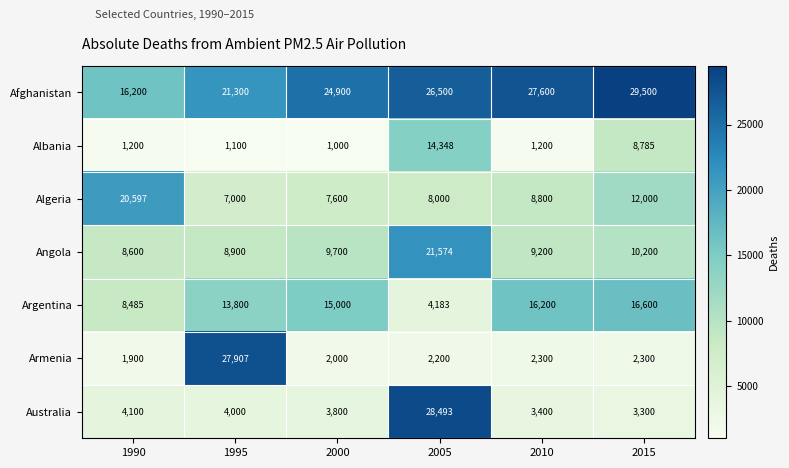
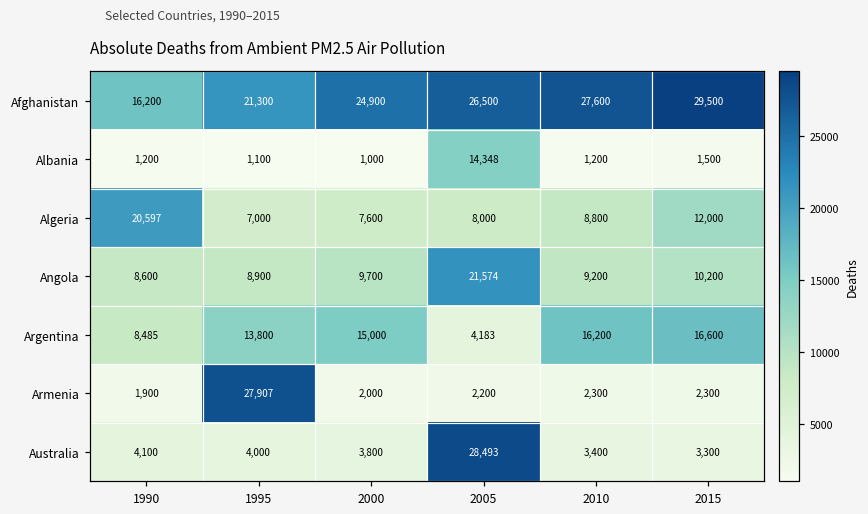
Albania, 2015: 8,785 -> 1,500
